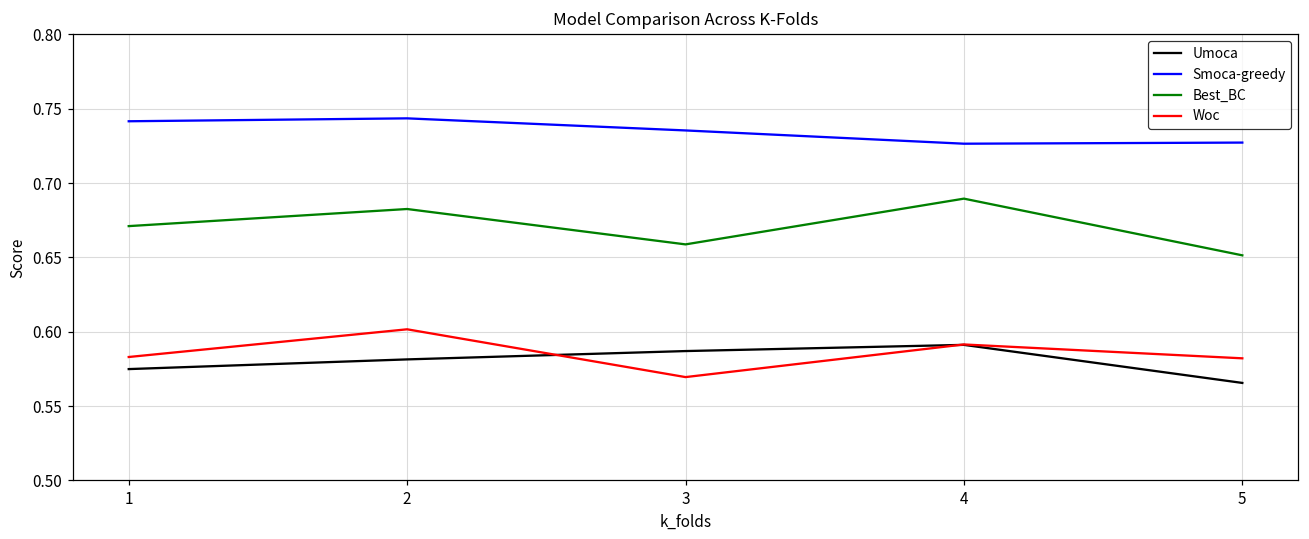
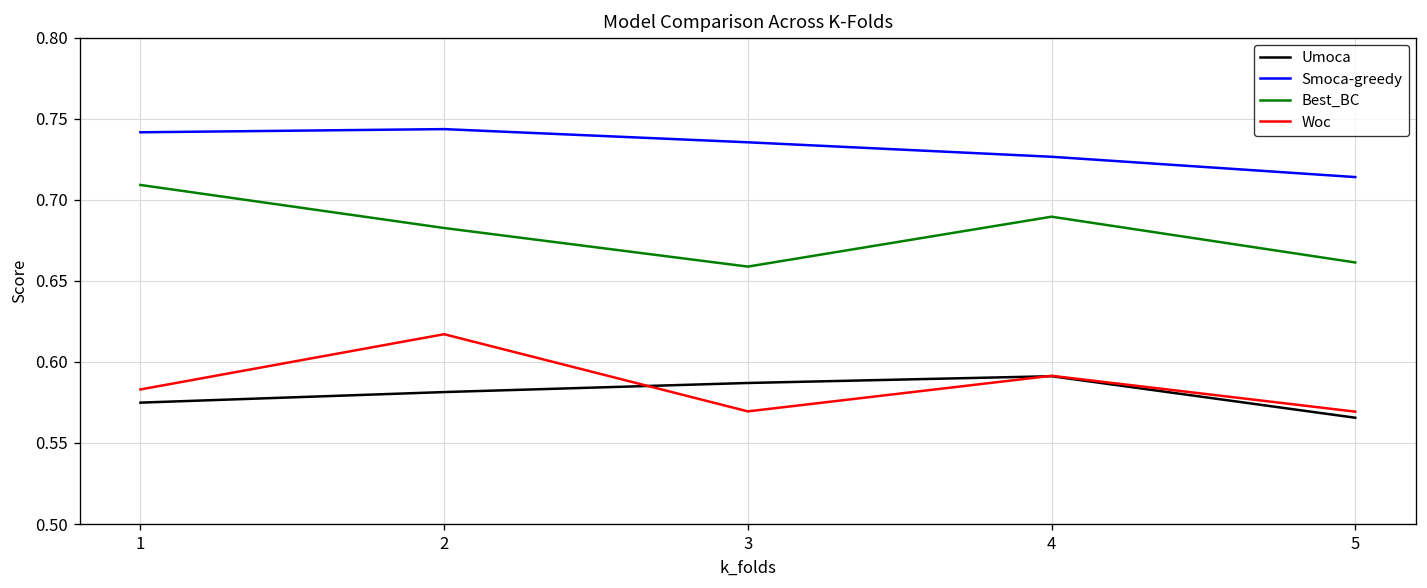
Best_BC, 1: 0.671 -> 0.709
Woc, 2: 0.602 -> 0.617
Smoca-greedy, 5: 0.727 -> 0.714
Best_BC, 5: 0.651 -> 0.661
Woc, 5: 0.582 -> 0.569
